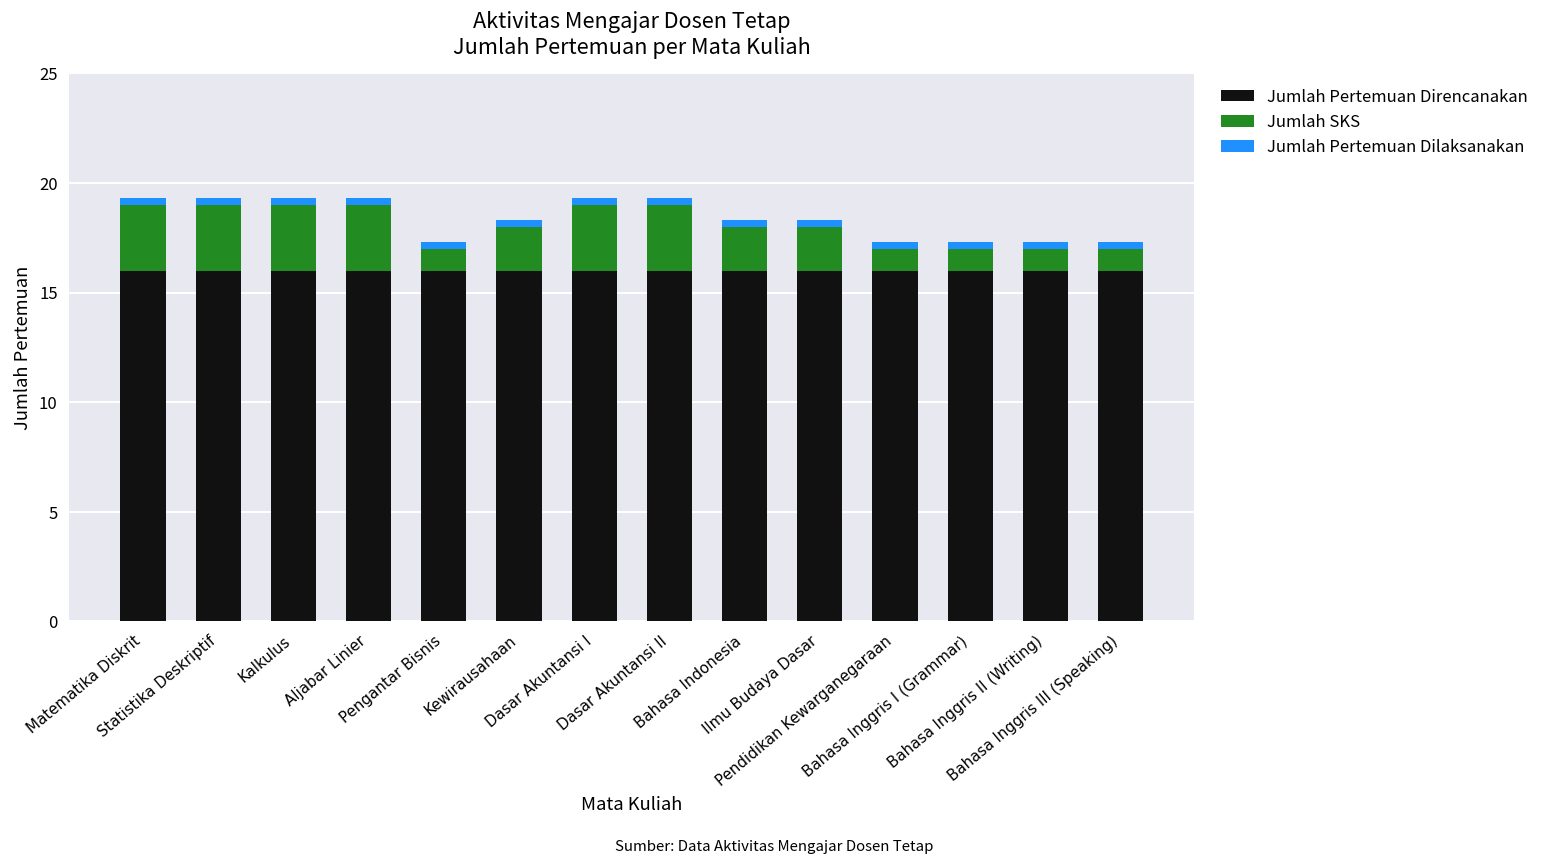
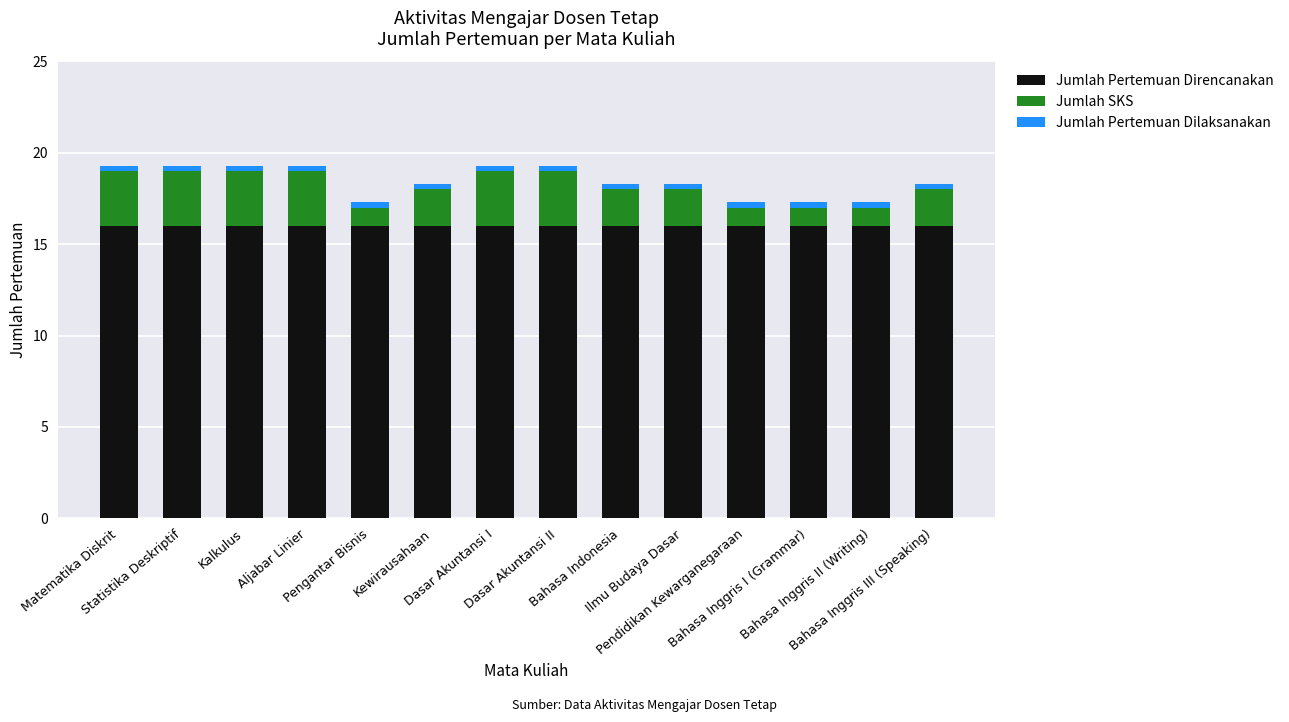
Jumlah SKS, Bahasa Inggris III (Speaking): 1 -> 2
